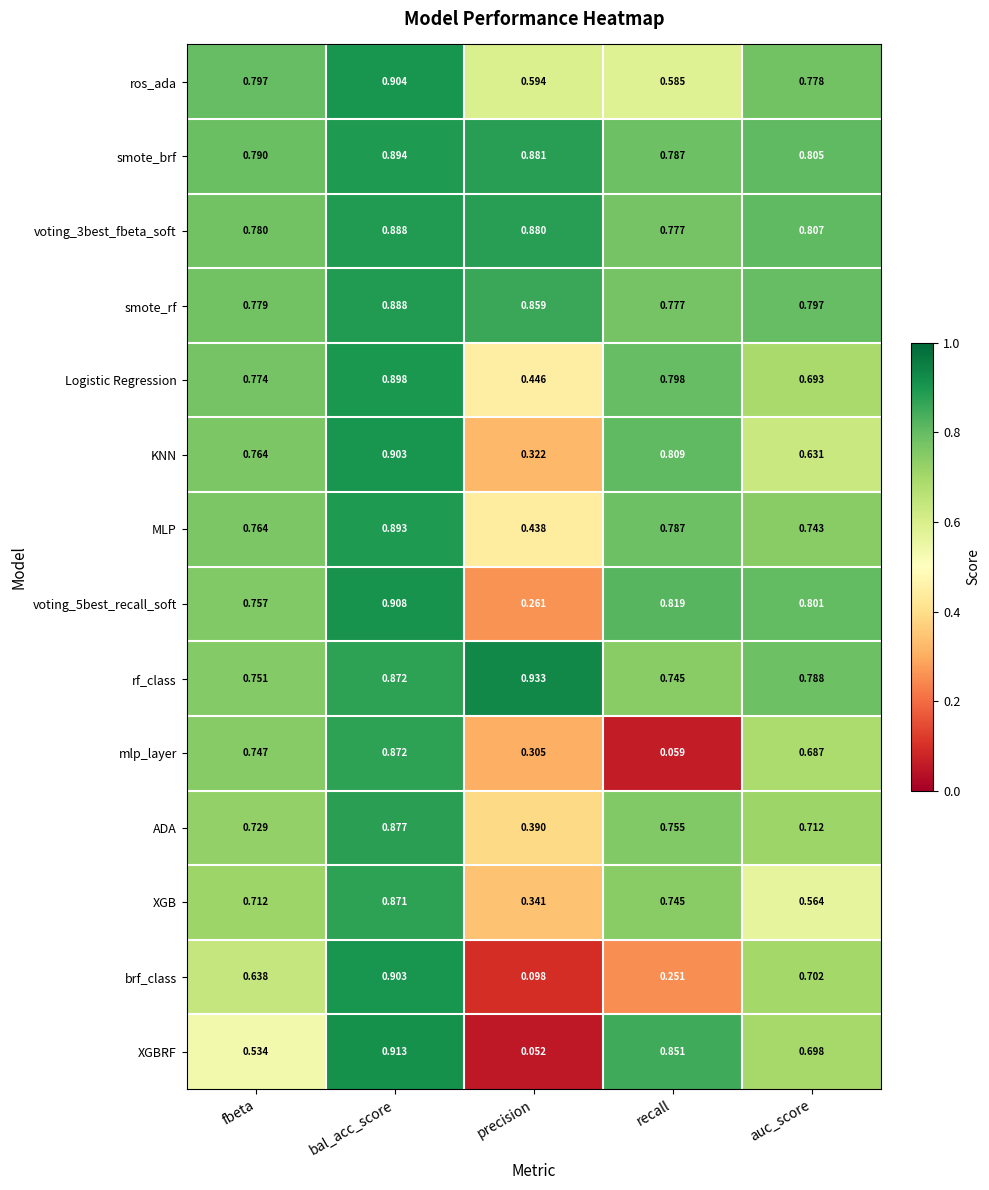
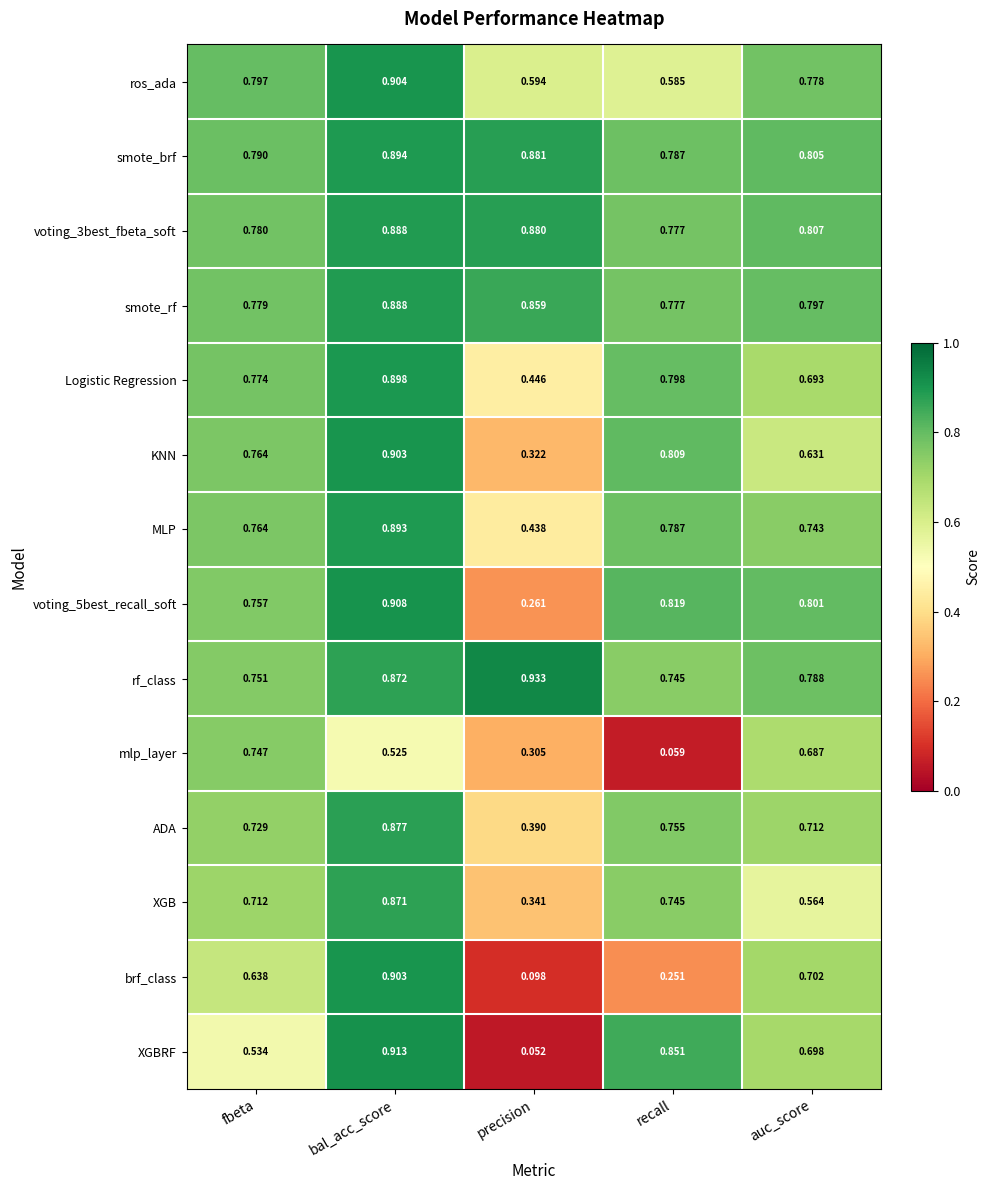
mlp_layer, bal_acc_score: 0.872 -> 0.525
